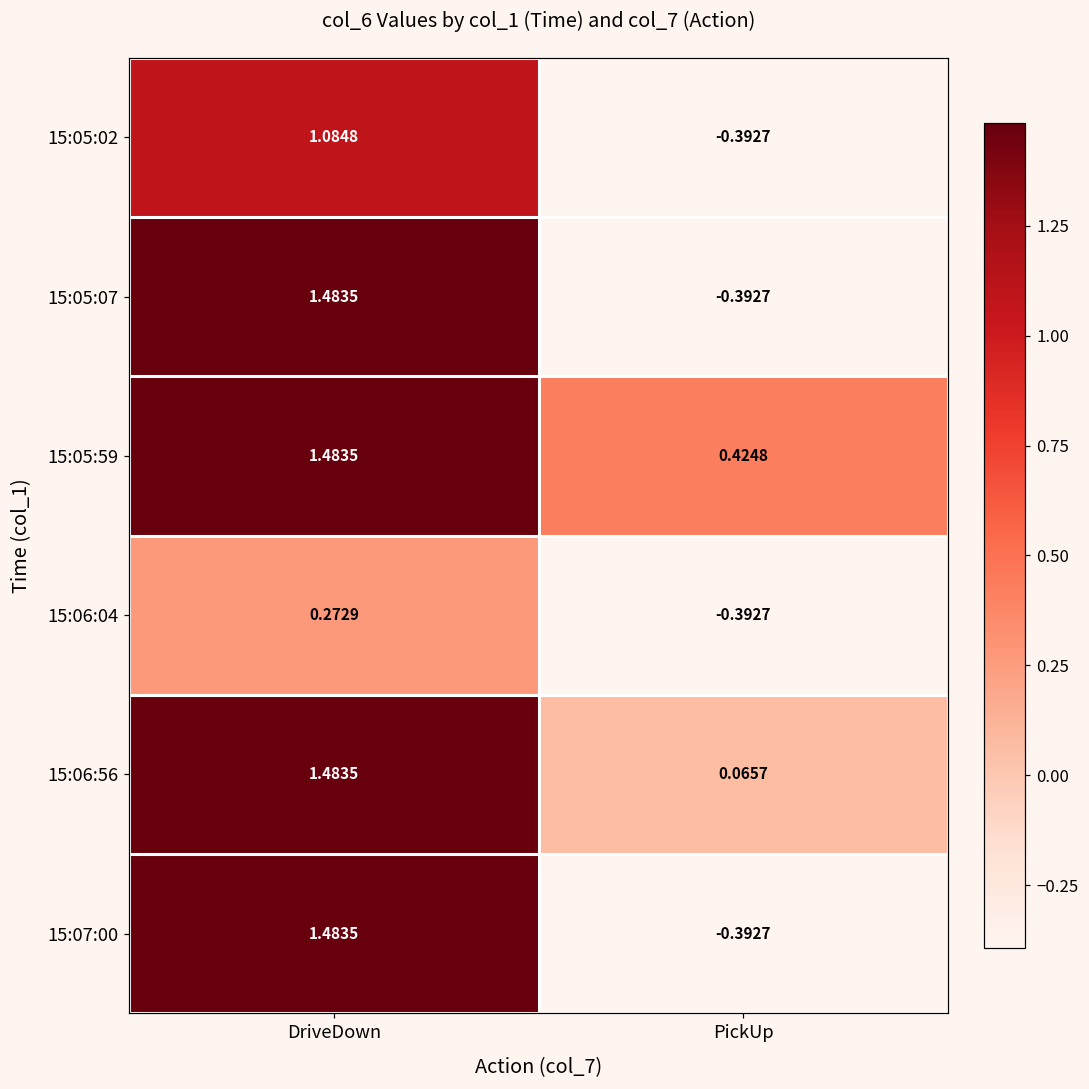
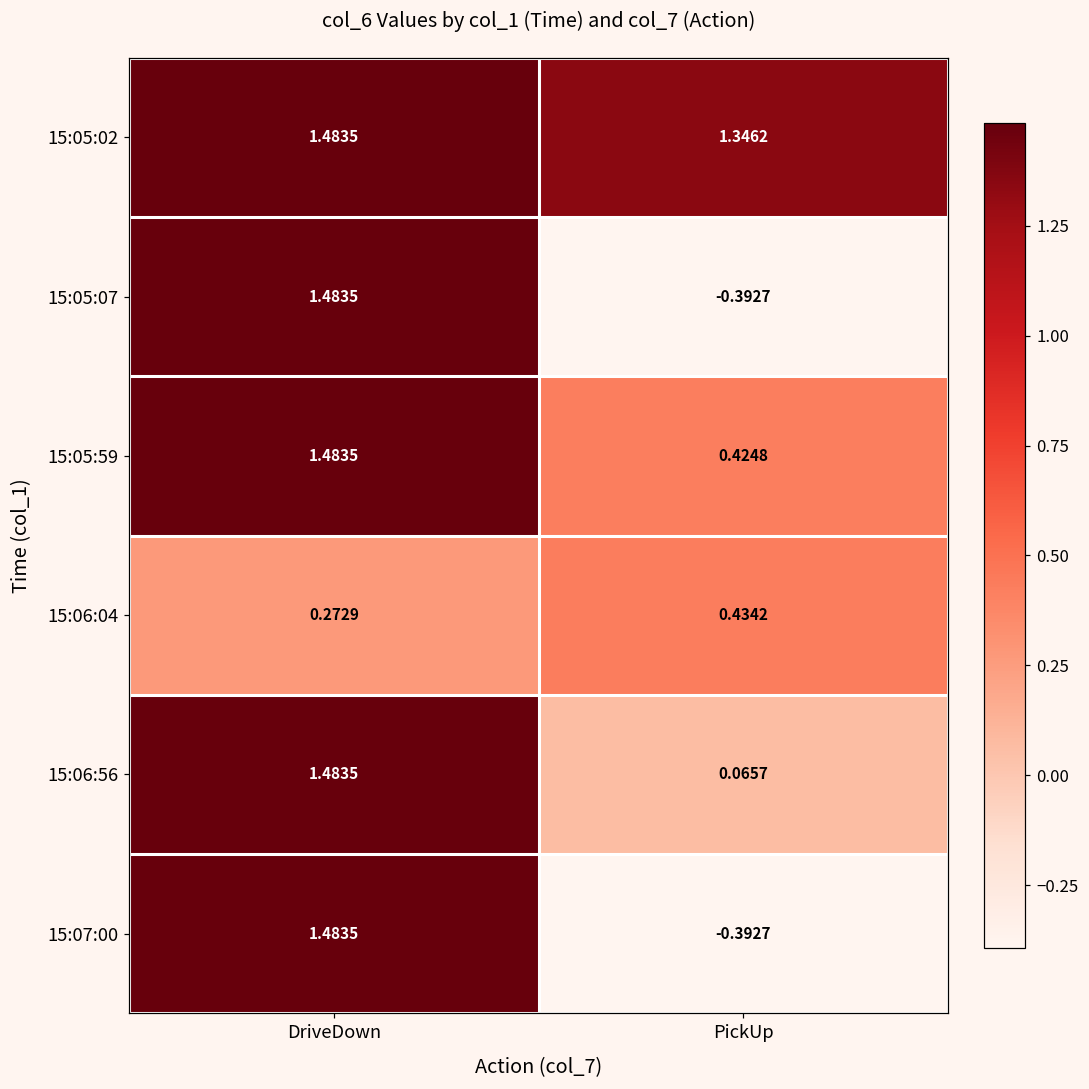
15:05:02, DriveDown: 1.0848 -> 1.4835
15:05:02, PickUp: -0.3927 -> 1.3462
15:06:04, PickUp: -0.3927 -> 0.4342
